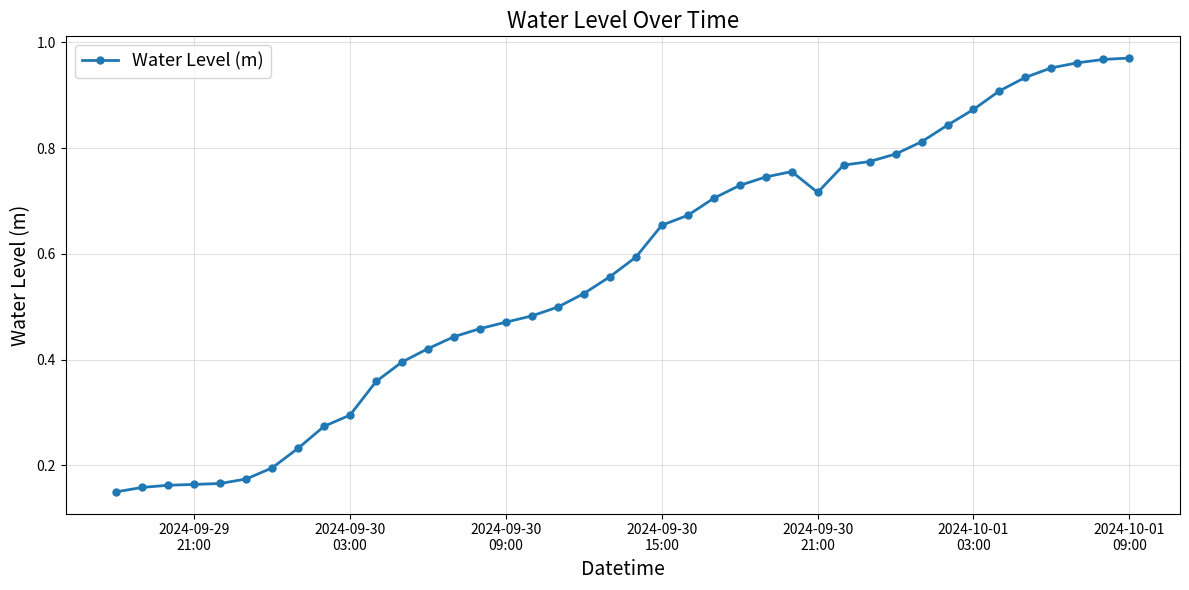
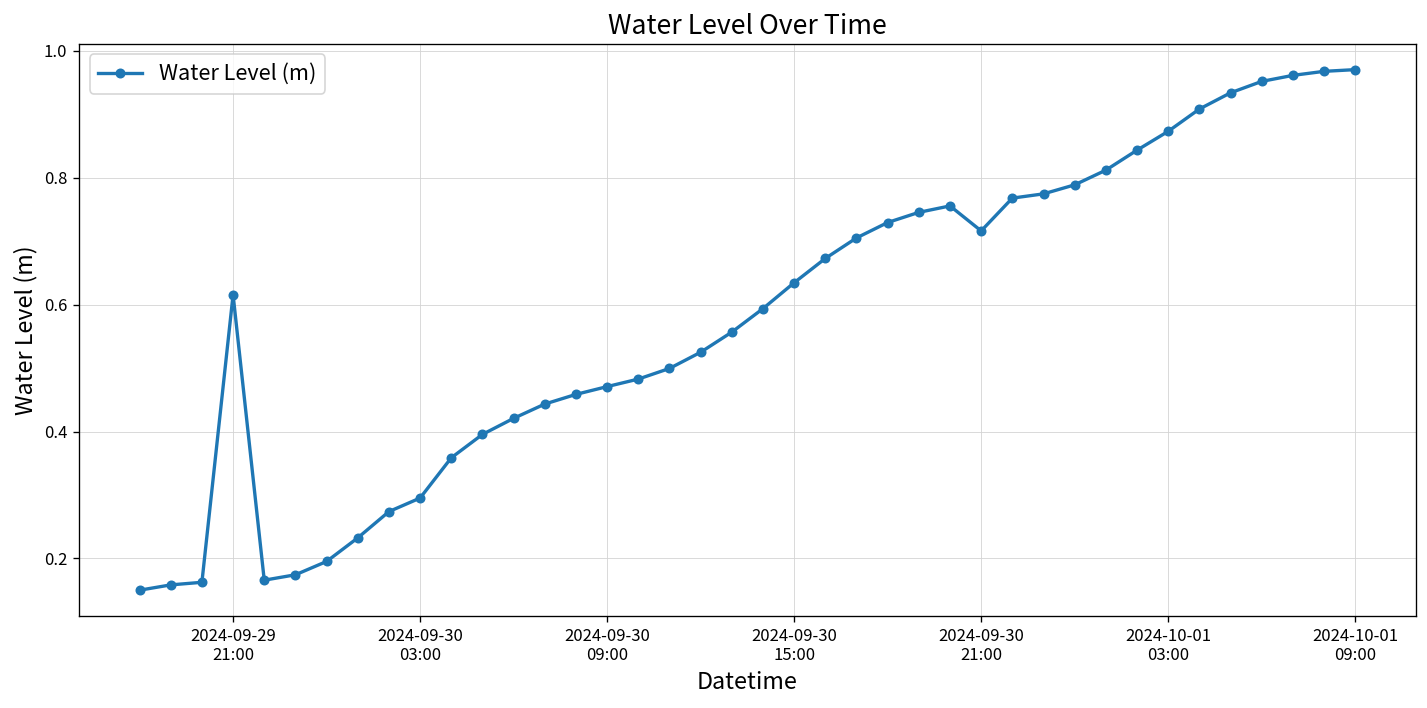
2024-09-29 21:00: 0.16 -> 0.62
2024-09-30 15:00: 0.65 -> 0.63
